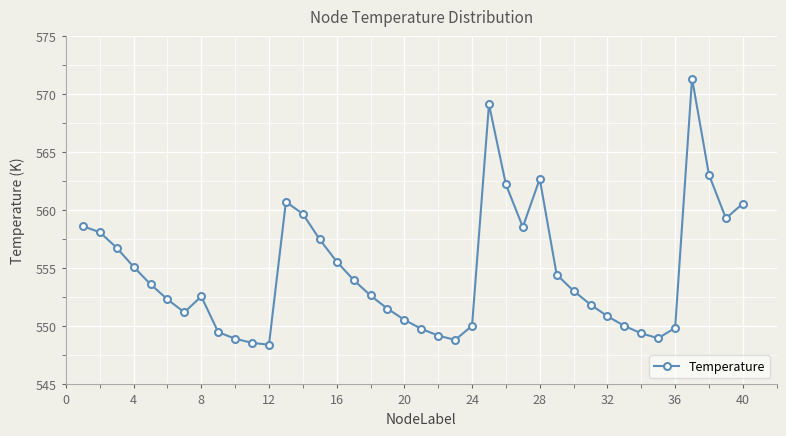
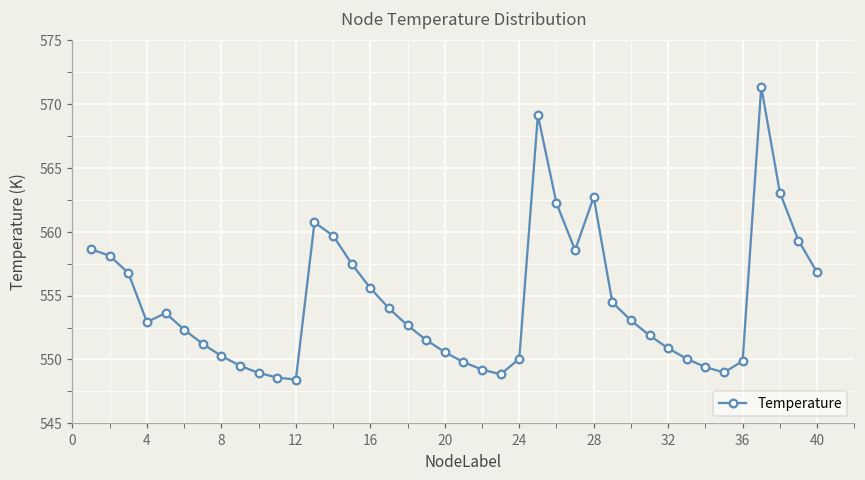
4: 555.1 -> 552.9
8: 552.6 -> 550.3
40: 560.6 -> 556.8
